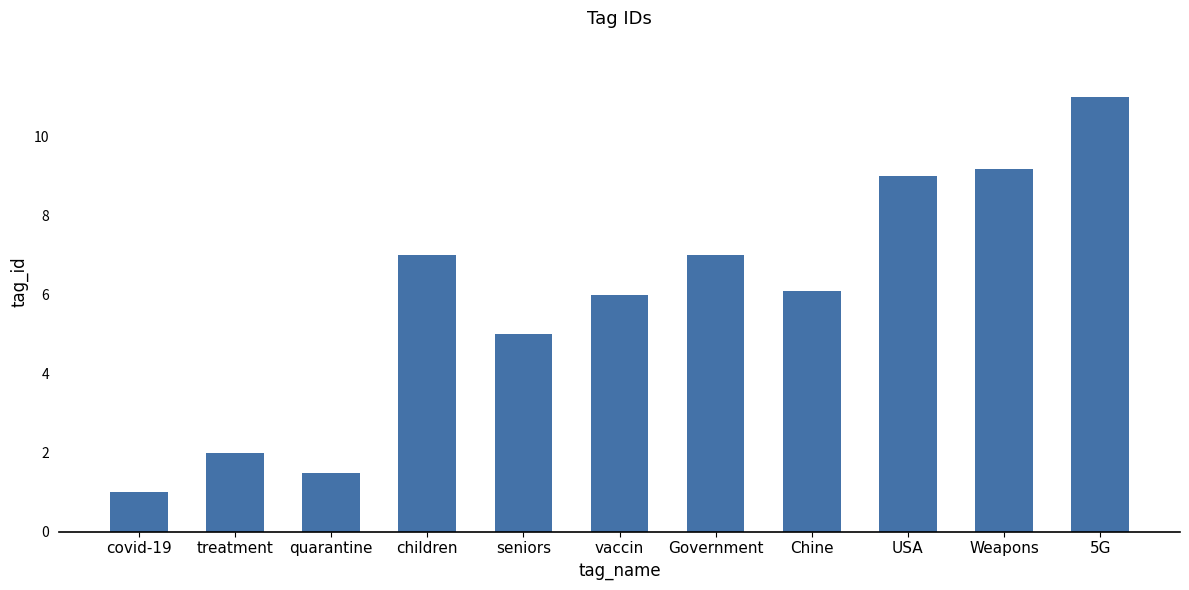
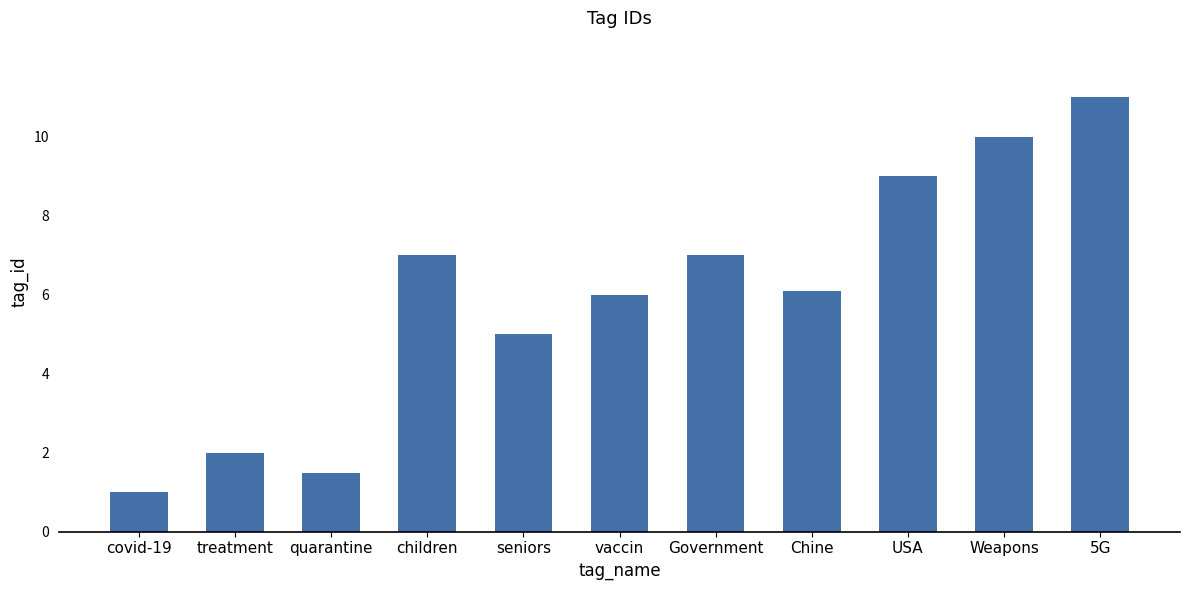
Weapons: 9.2 -> 10.0
